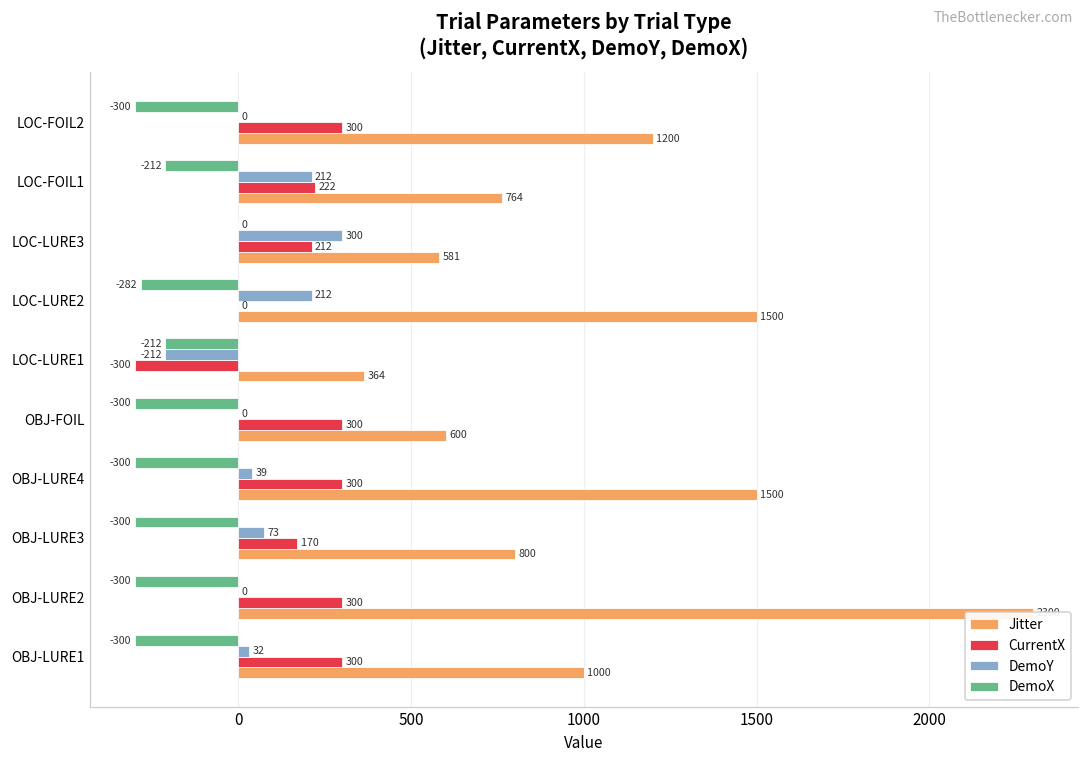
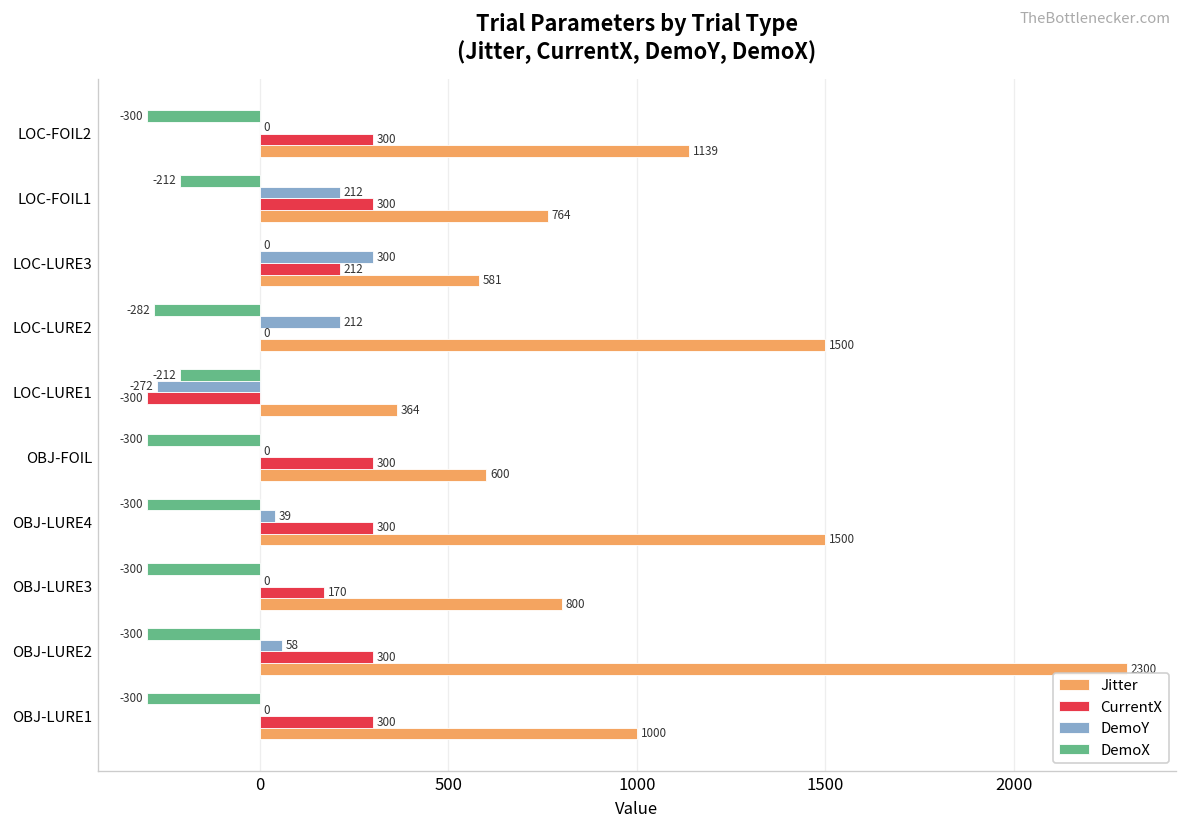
Jitter, LOC-FOIL2: 1200 -> 1139
CurrentX, LOC-FOIL1: 222 -> 300
DemoY, LOC-LURE1: -212 -> -272
DemoY, OBJ-LURE3: 73 -> 0
DemoY, OBJ-LURE2: 0 -> 58
DemoY, OBJ-LURE1: 32 -> 0
